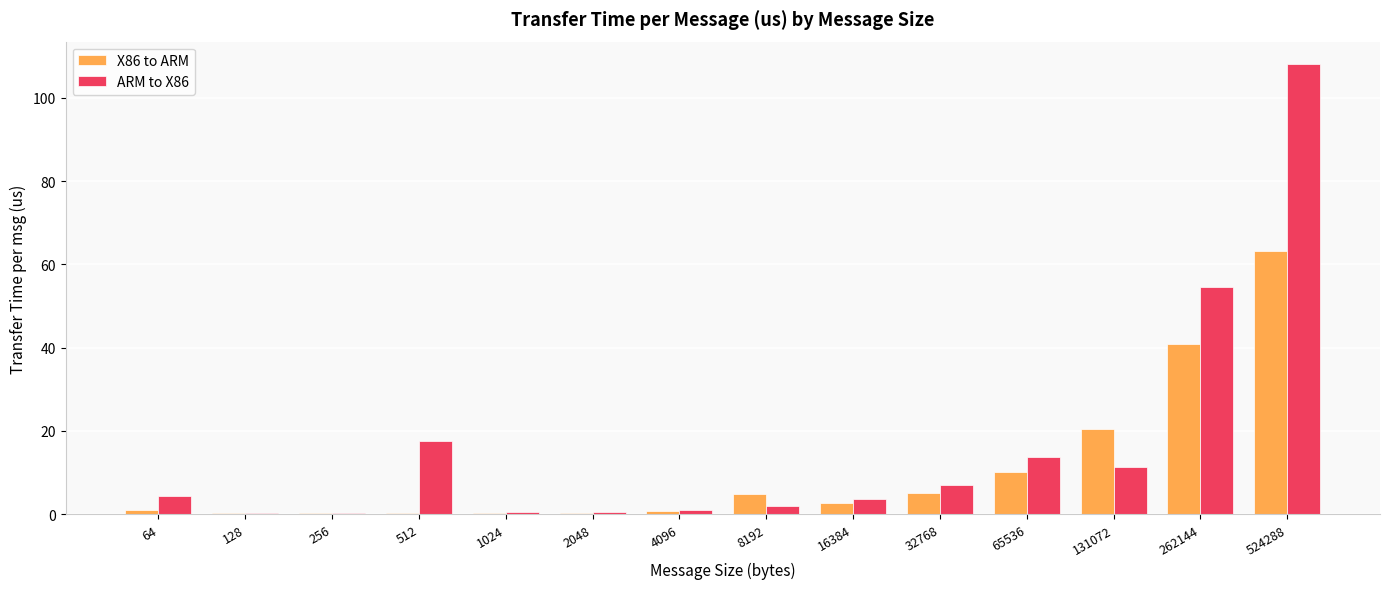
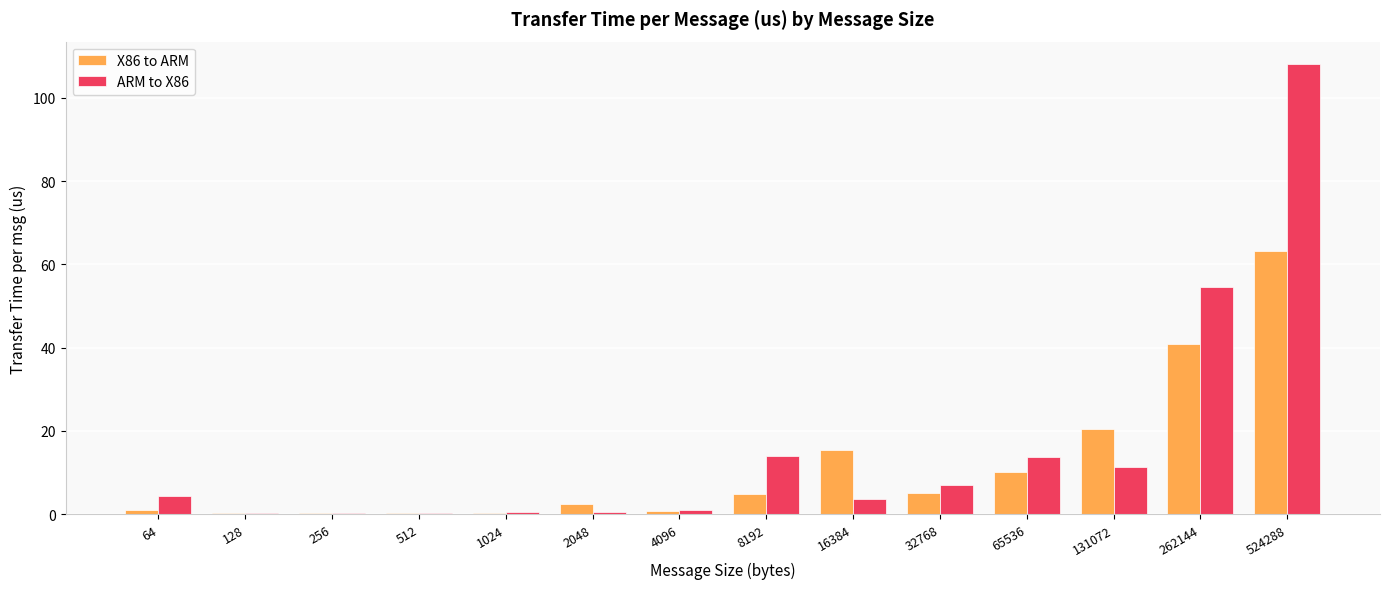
ARM to X86, 512: 18 -> 0
X86 to ARM, 2048: 0 -> 2
ARM to X86, 8192: 2 -> 14
X86 to ARM, 16384: 3 -> 15
